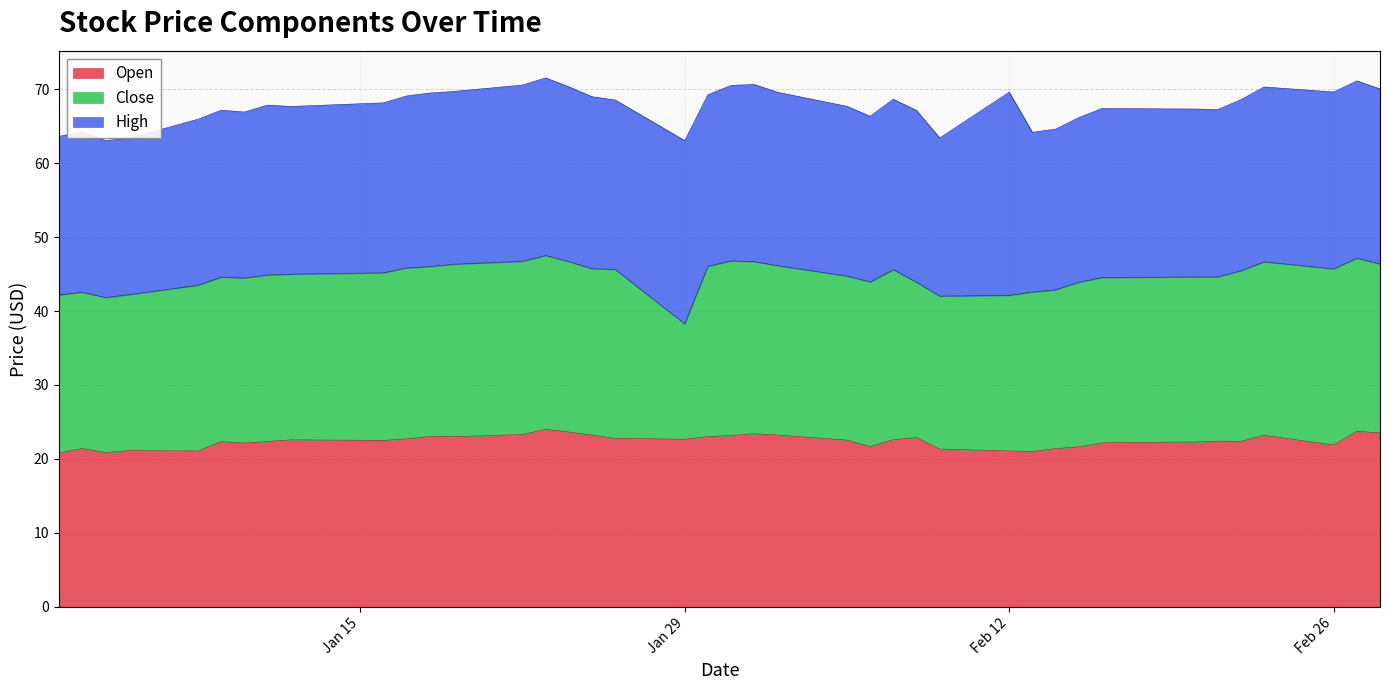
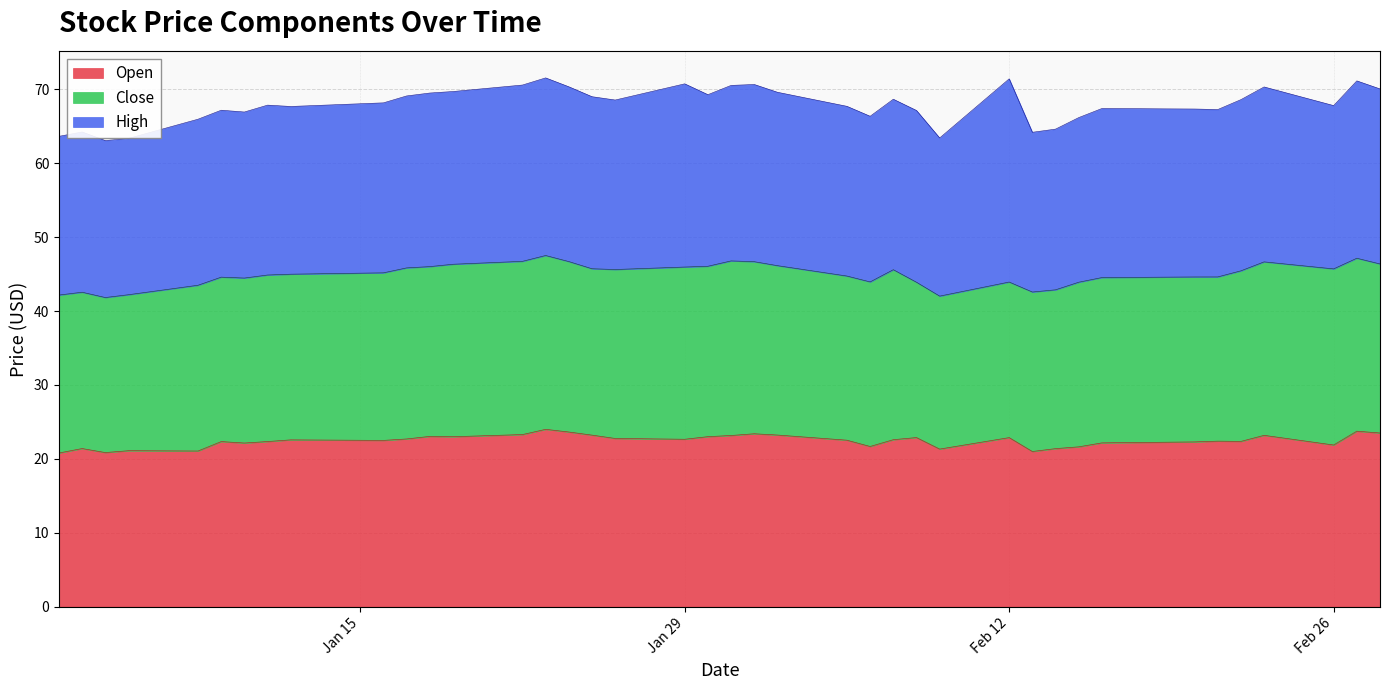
Close, Jan 29: 16 -> 23
Open, Feb 12: 21 -> 23
High, Feb 26: 24 -> 22
